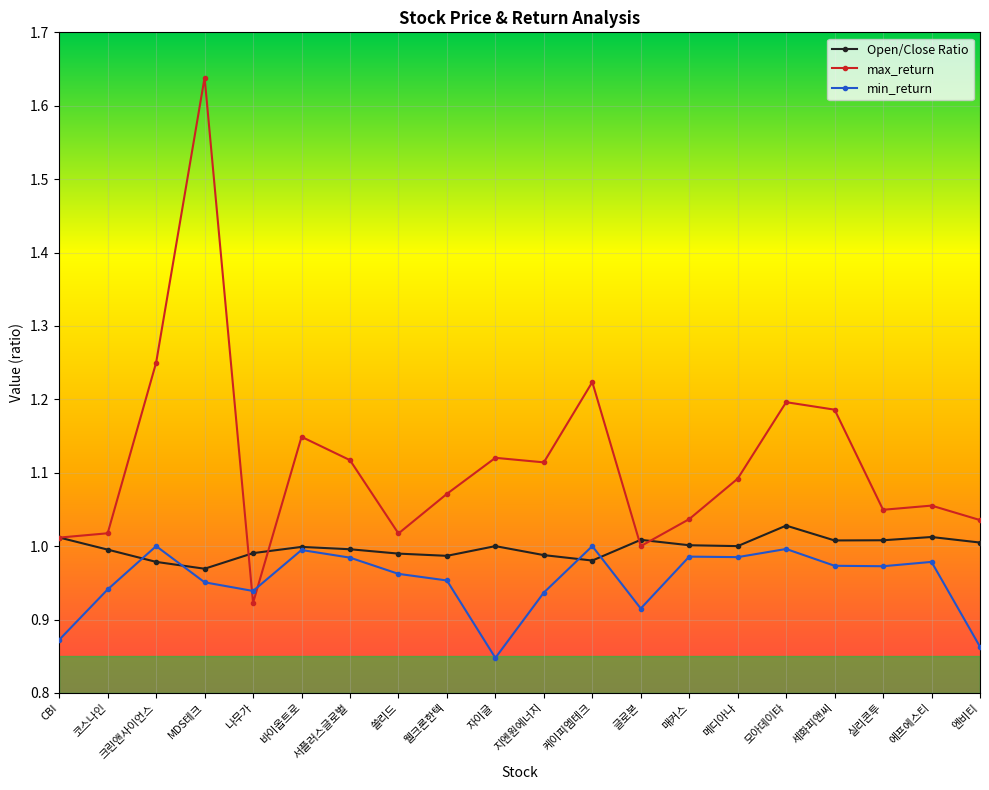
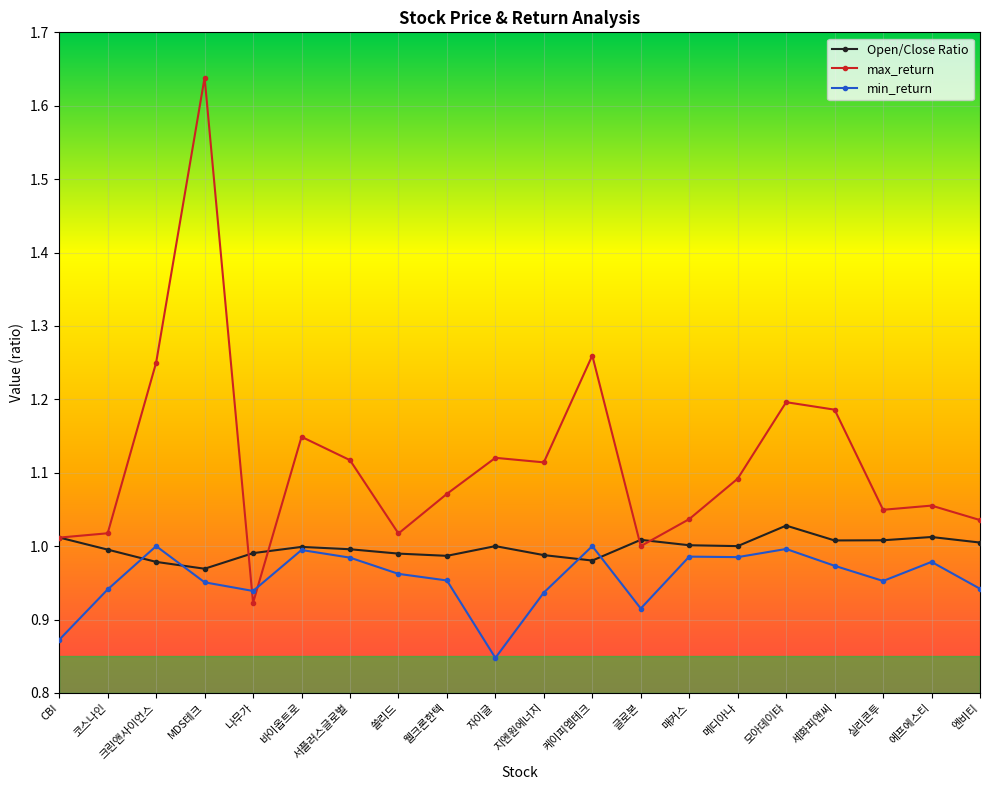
max_return, 케이피엠테크: 1.22 -> 1.26
min_return, 실리콘투: 0.97 -> 0.95
min_return, 엔비티: 0.86 -> 0.94
